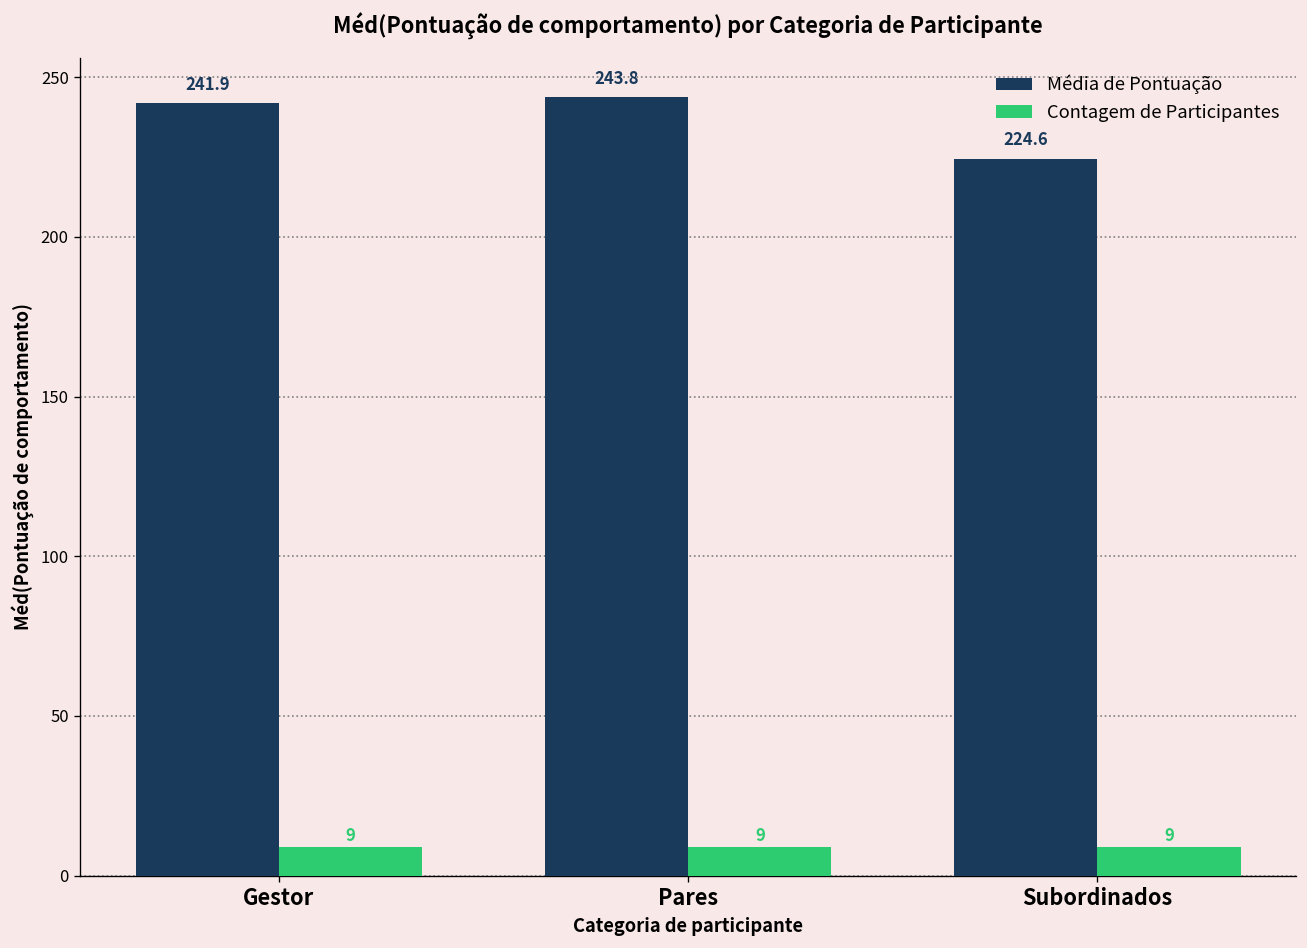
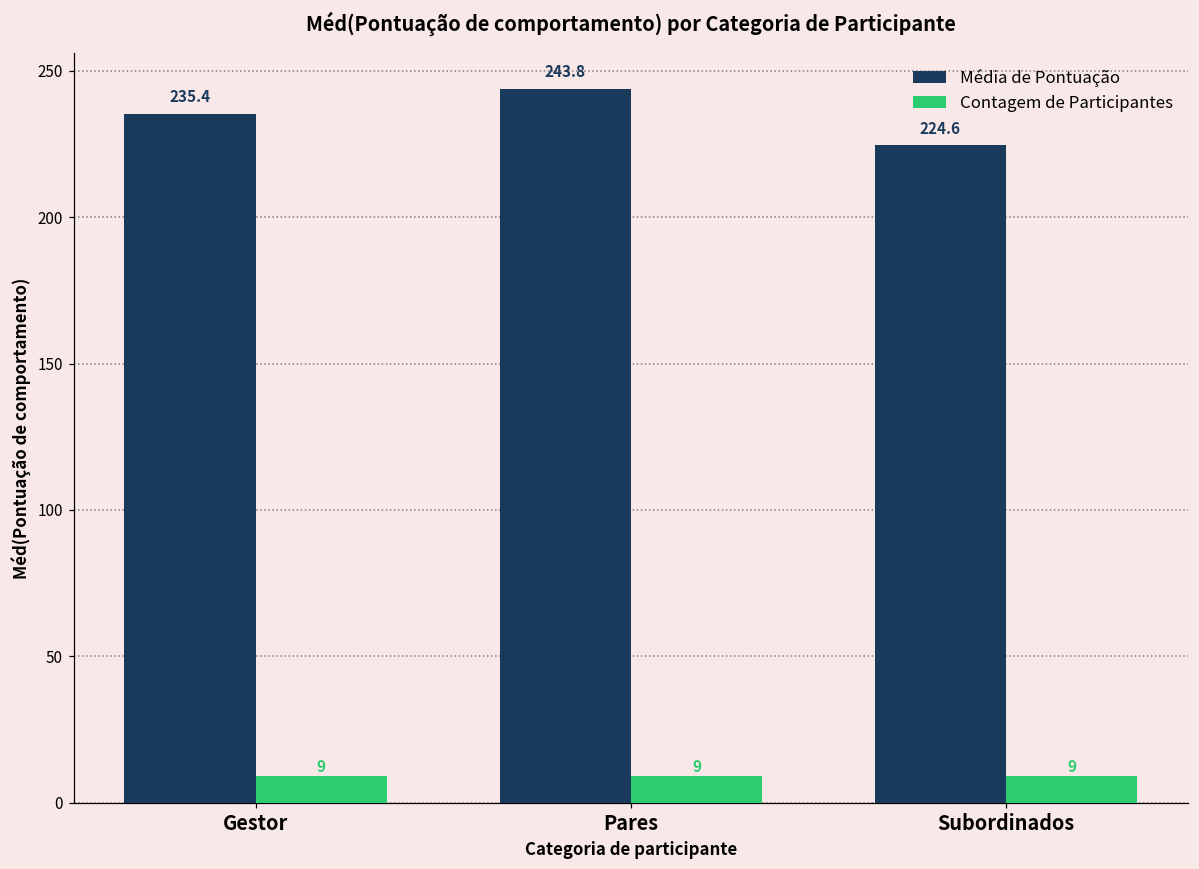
Média de Pontuação, Gestor: 241.9 -> 235.4
